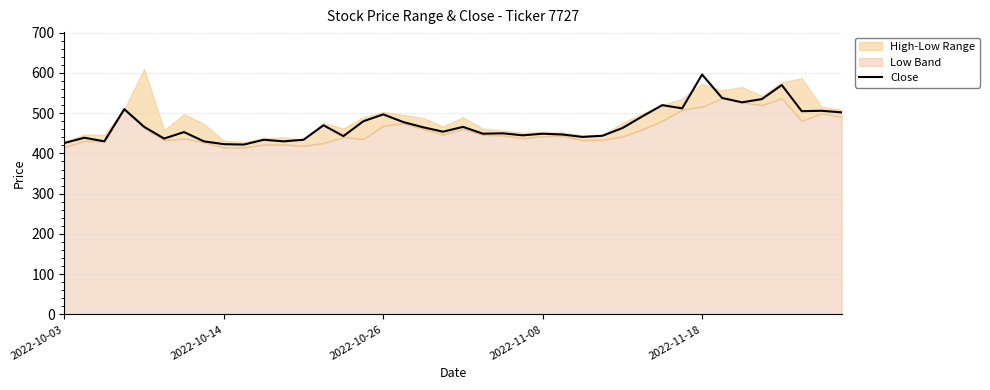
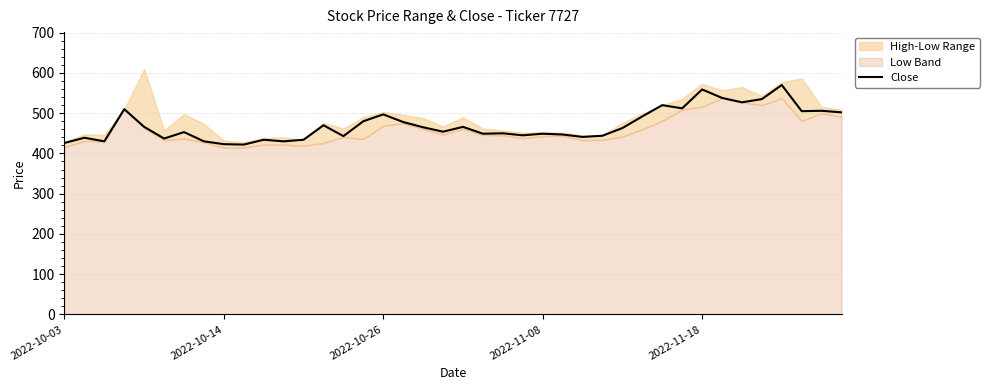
Close, 2022-11-18: 600 -> 560
